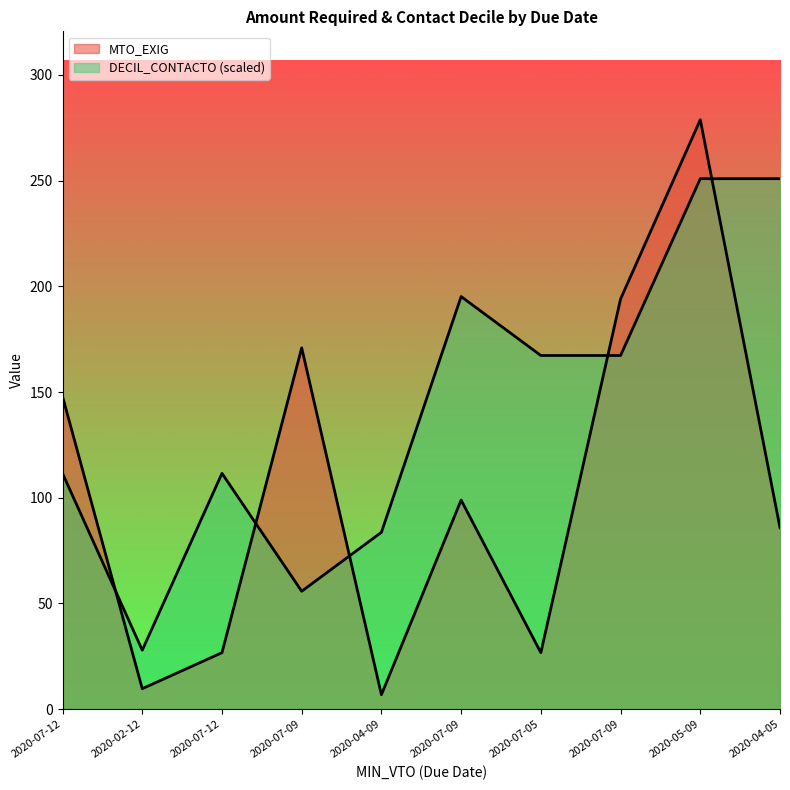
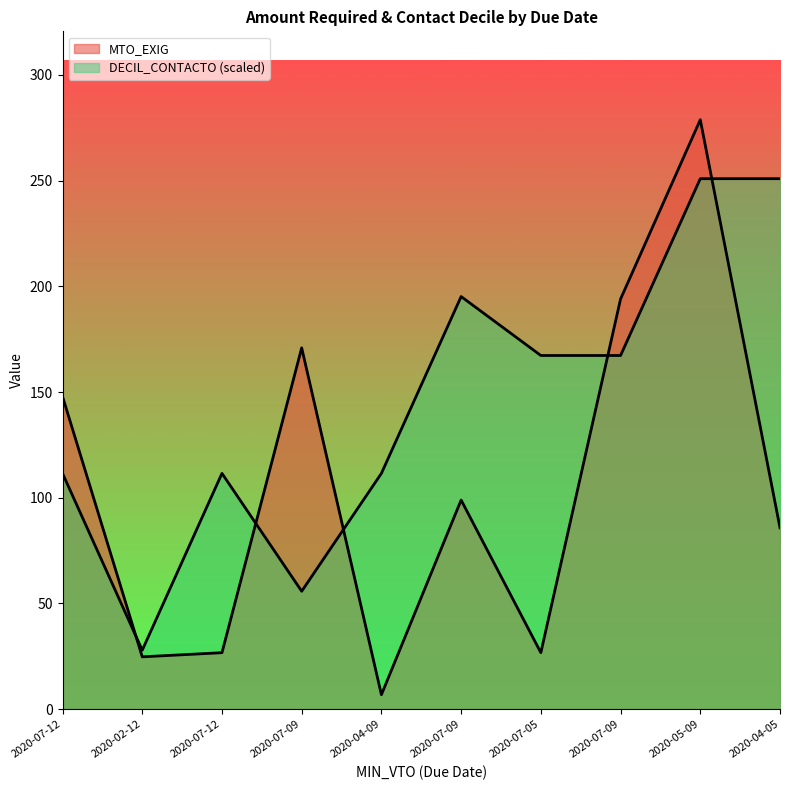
MTO_EXIG, 2020-02-12: 10 -> 25
DECIL_CONTACTO (scaled), 2020-04-09: 84 -> 112
